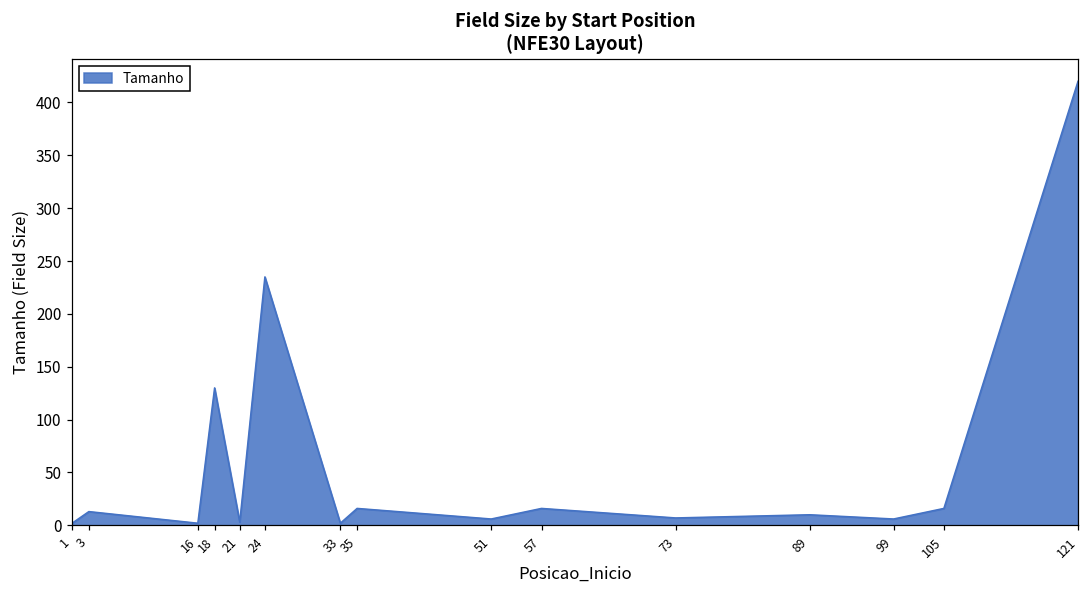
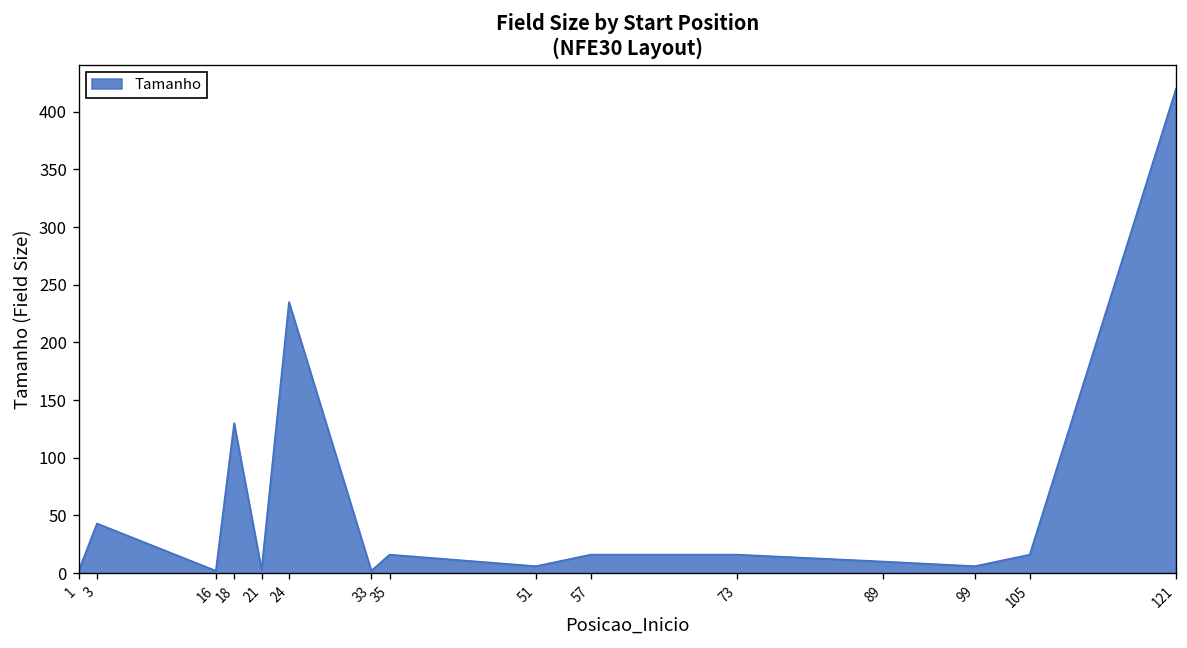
3: 10 -> 40
73: 10 -> 20
